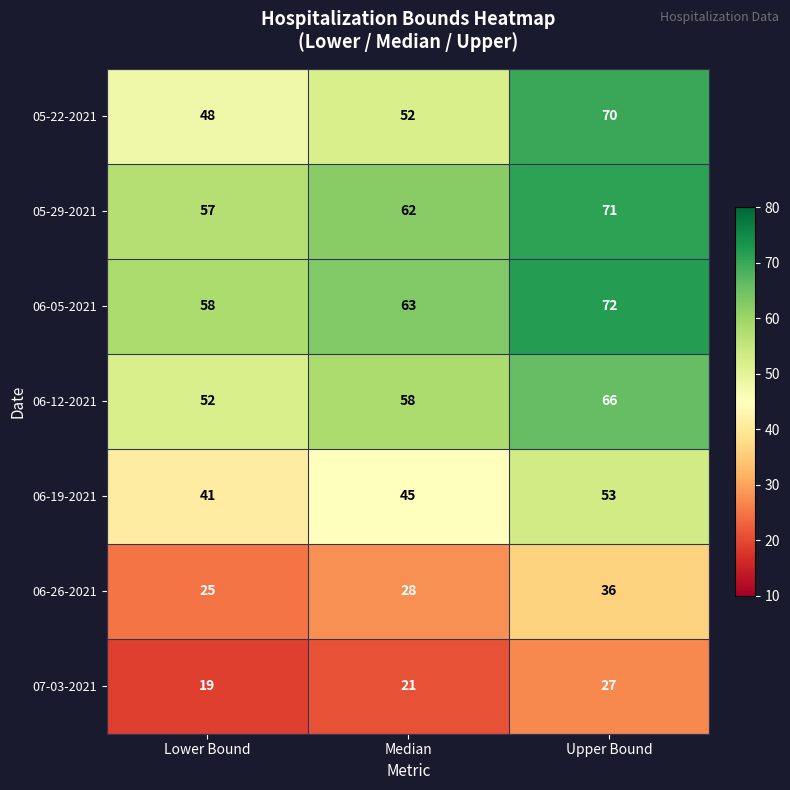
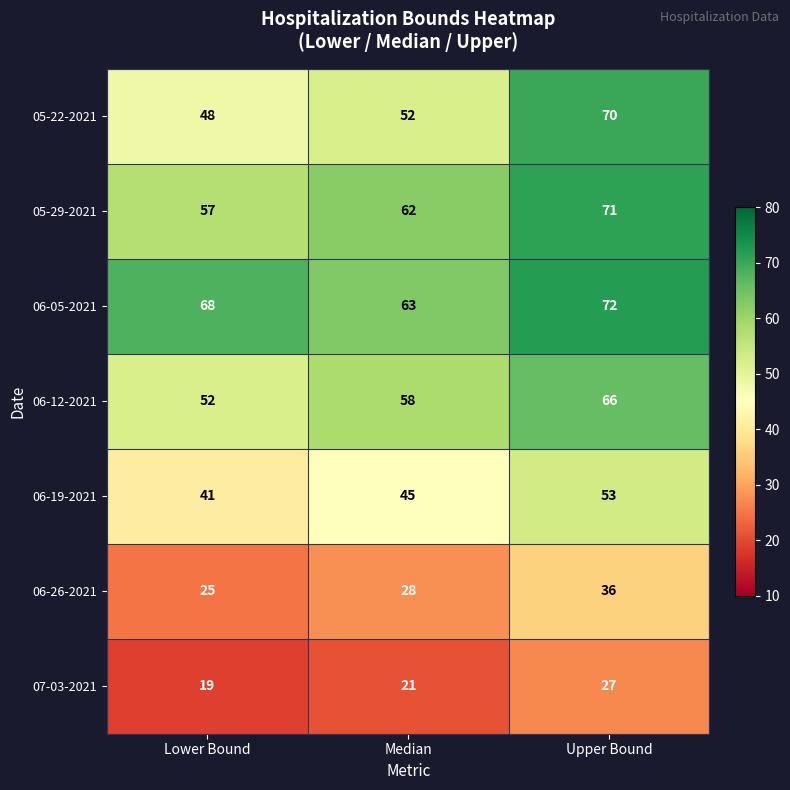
06-05-2021, Lower Bound: 58 -> 68
